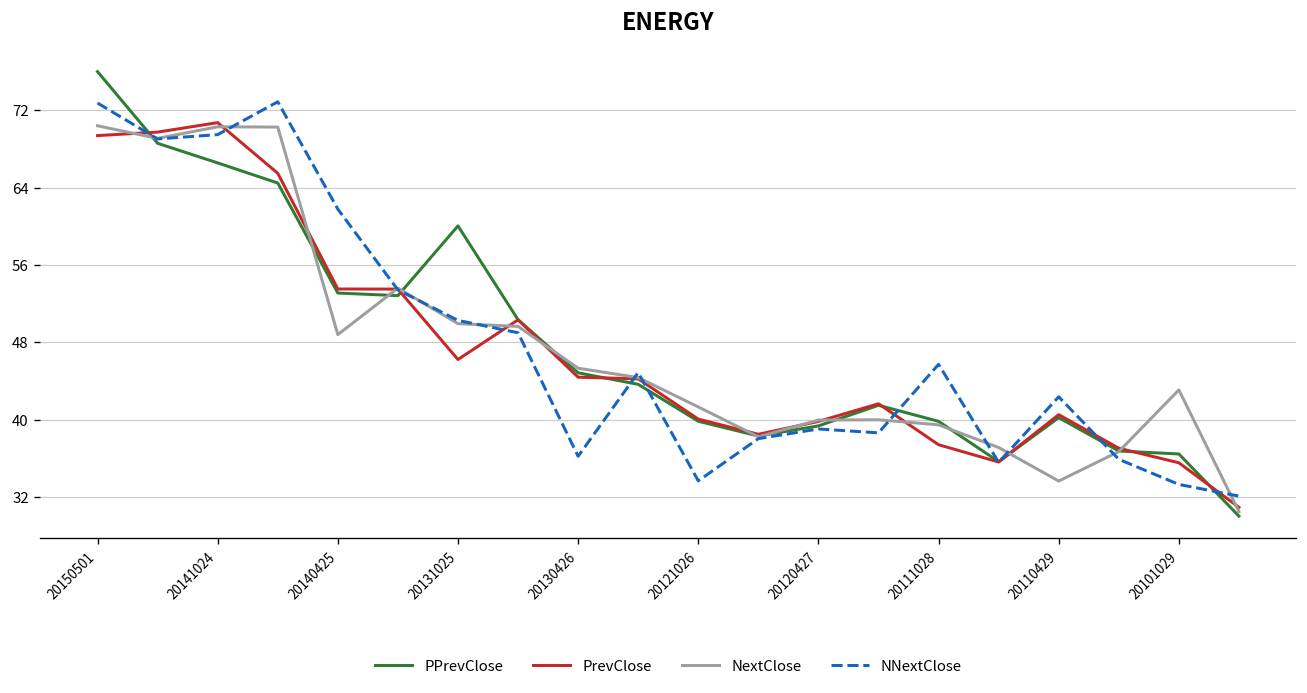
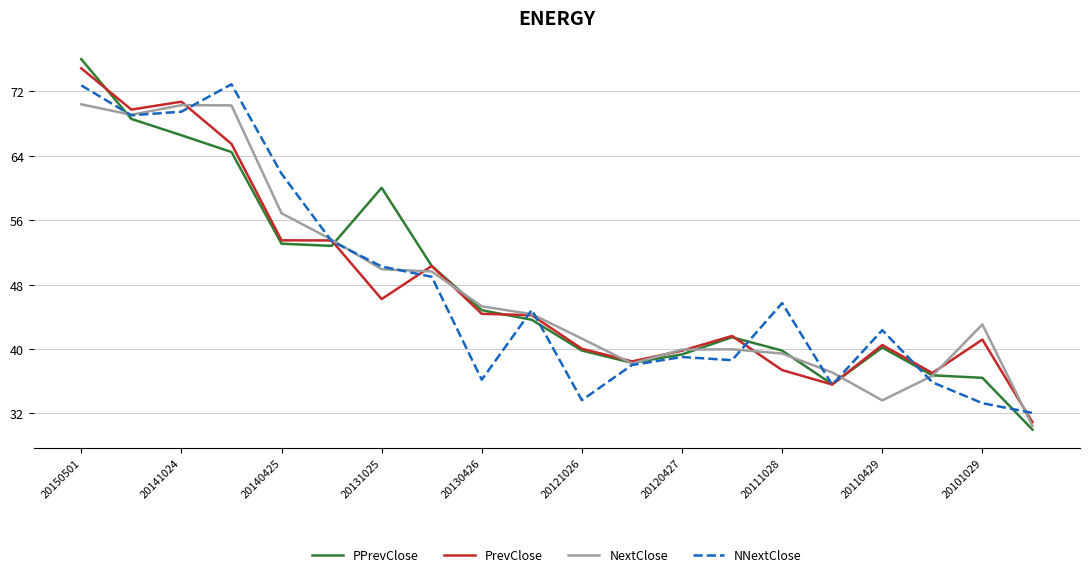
PrevClose, 20150501: 69 -> 75
NextClose, 20140425: 49 -> 57
PrevClose, 20101029: 36 -> 41
